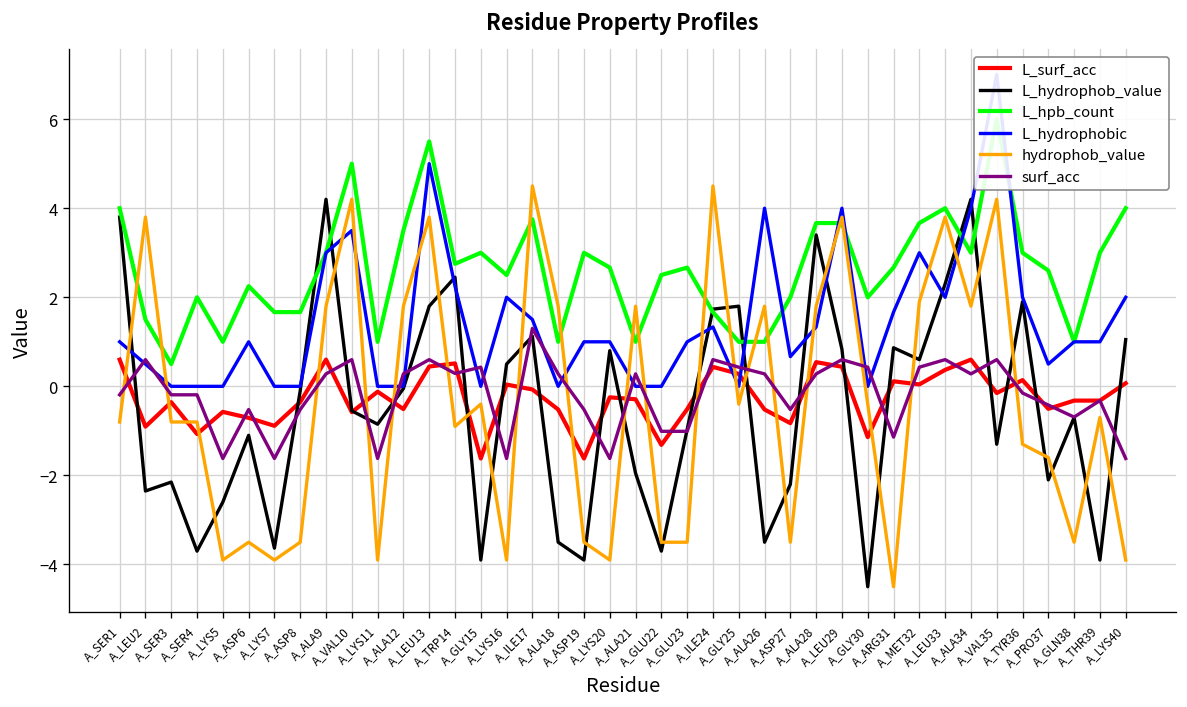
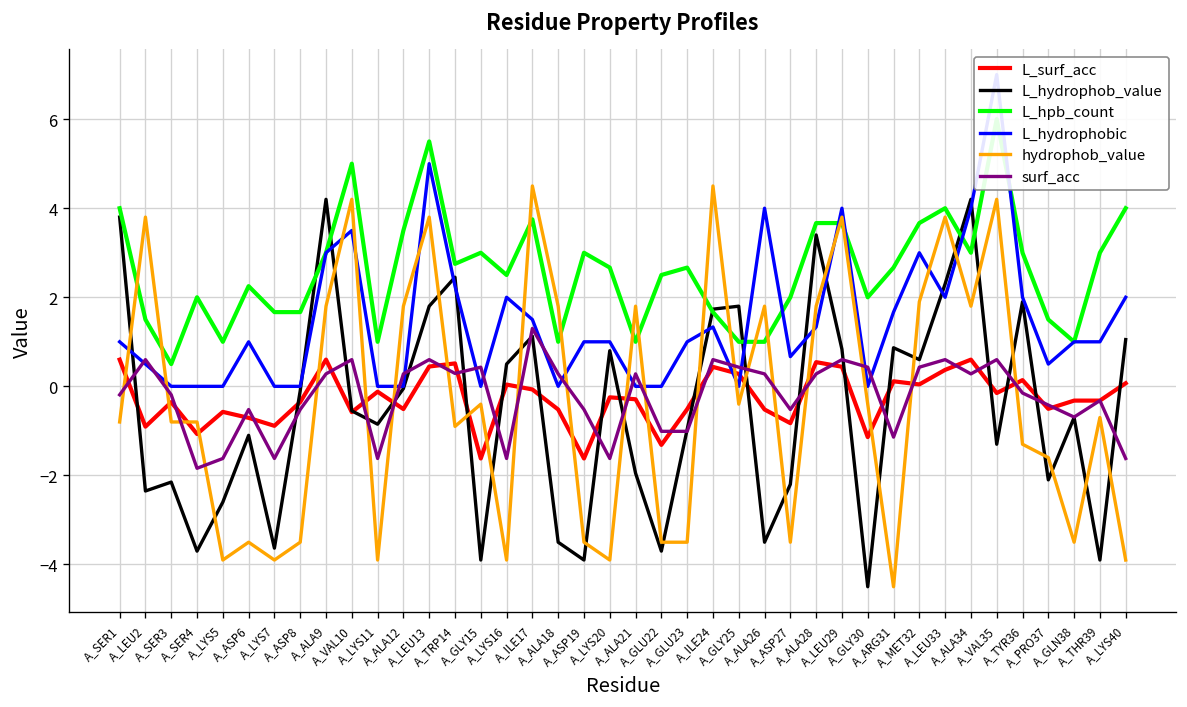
surf_acc, A_SER4: -0.2 -> -1.8
L_hpb_count, A_PRO37: 2.6 -> 1.5
